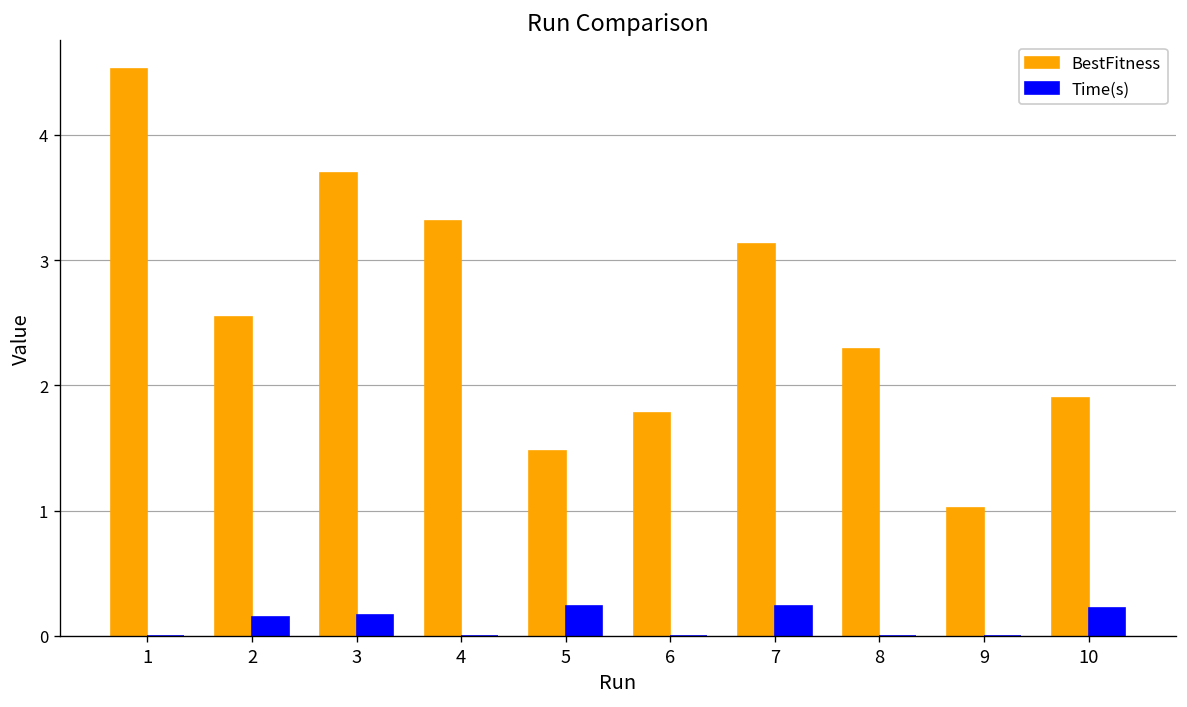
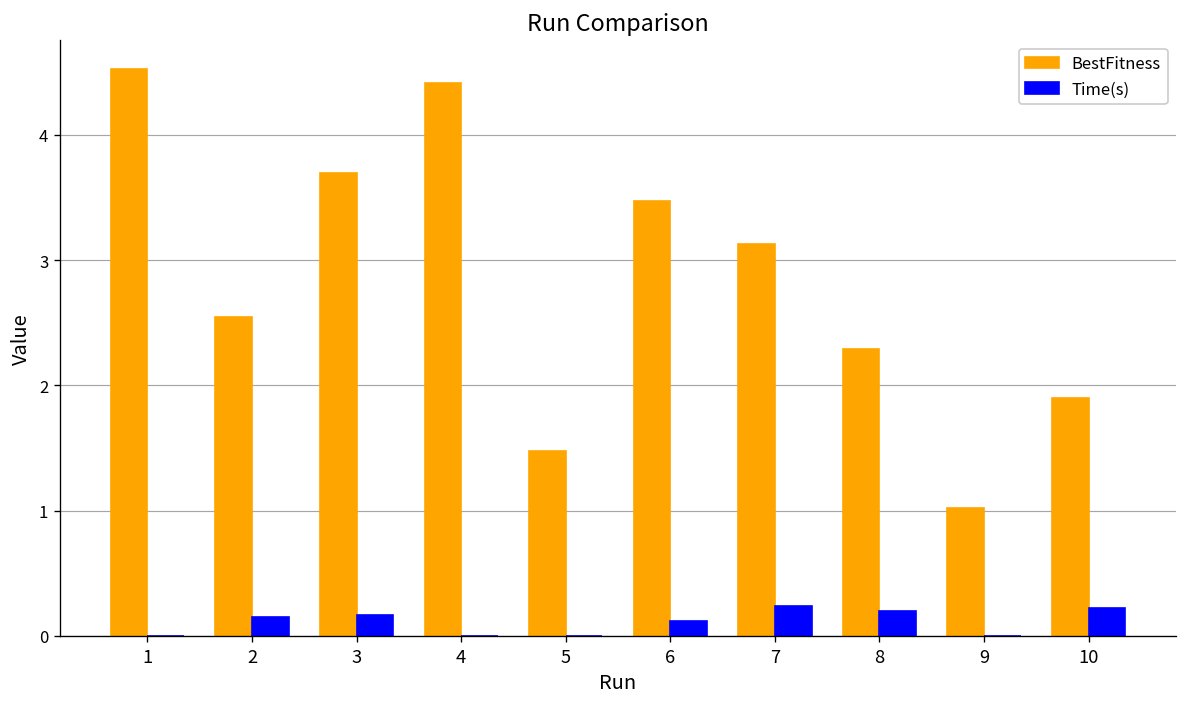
BestFitness, 4: 3.31 -> 4.42
Time(s), 5: 0.24 -> 0.00
BestFitness, 6: 1.78 -> 3.47
Time(s), 6: 0.00 -> 0.12
Time(s), 8: 0.00 -> 0.20
